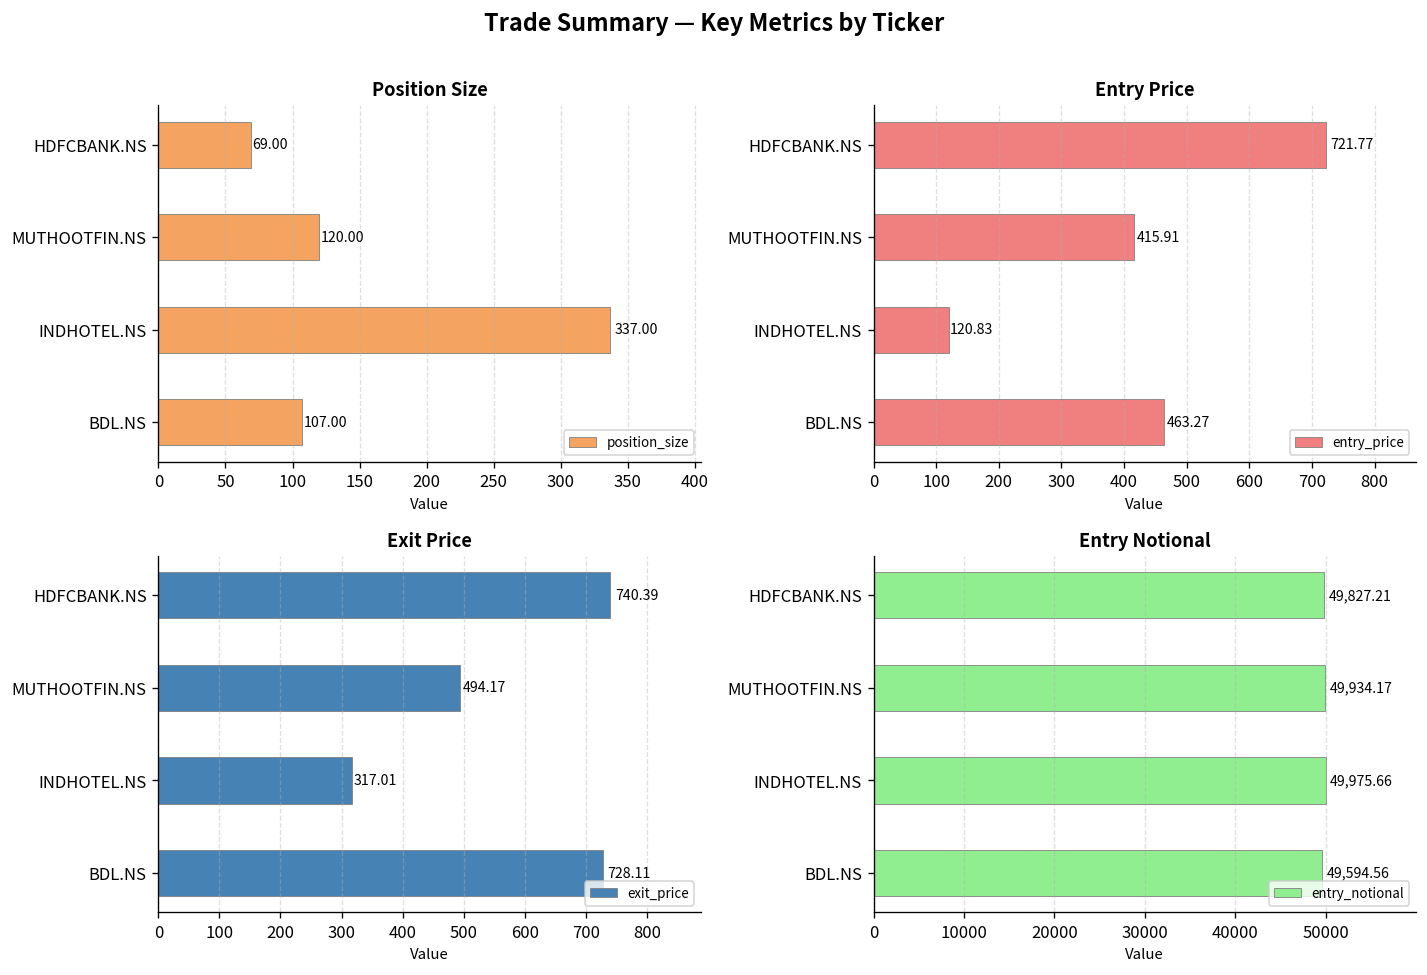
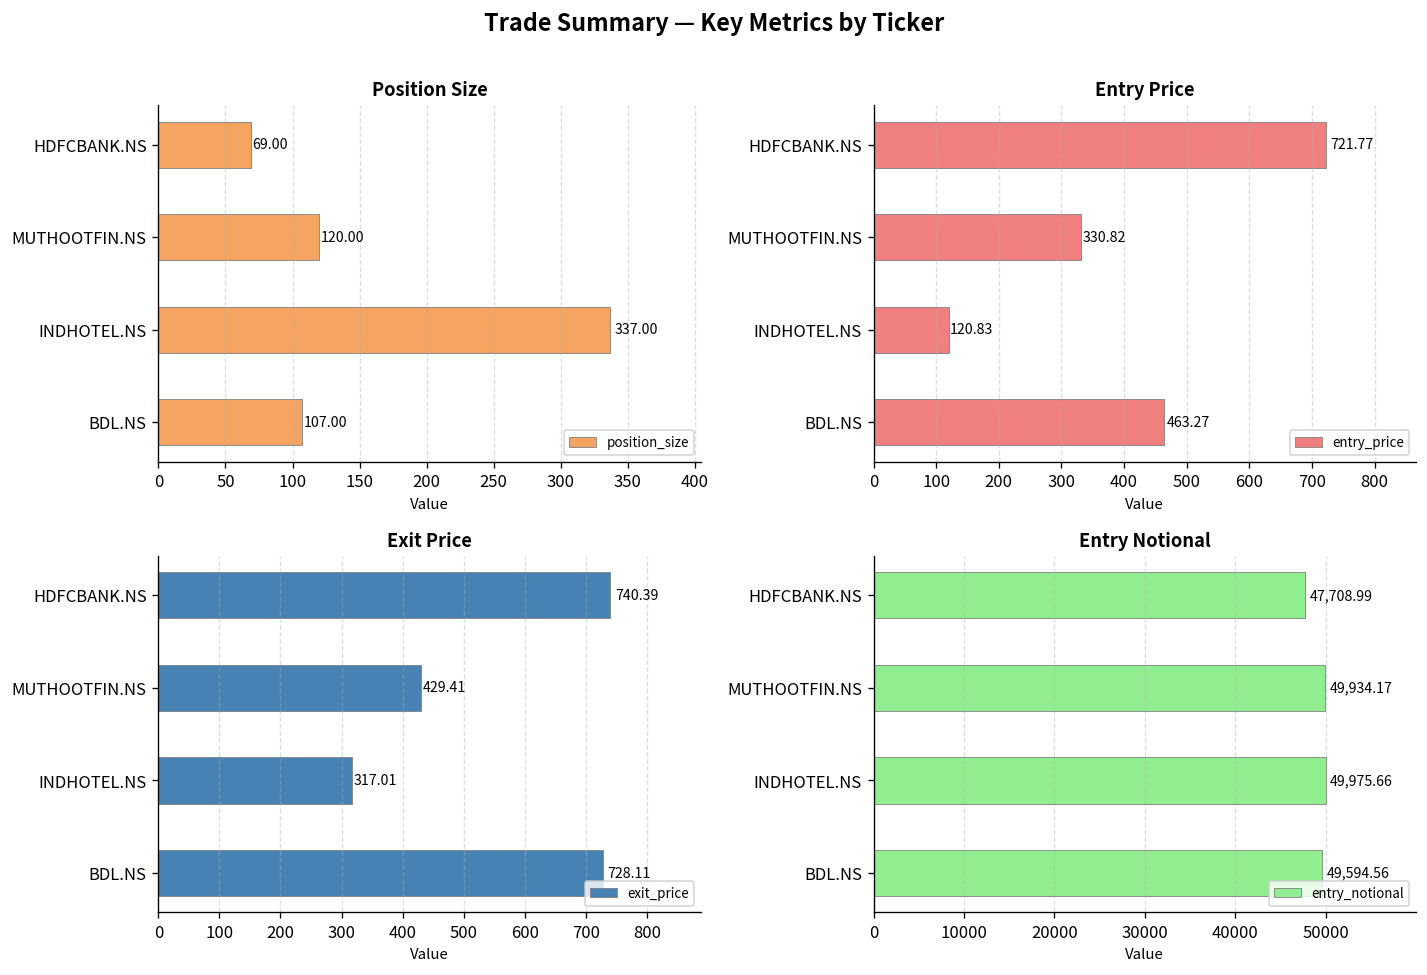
Entry Price, MUTHOOTFIN.NS: 415.91 -> 330.82
Exit Price, MUTHOOTFIN.NS: 494.17 -> 429.41
Entry Notional, HDFCBANK.NS: 49,827.21 -> 47,708.99
